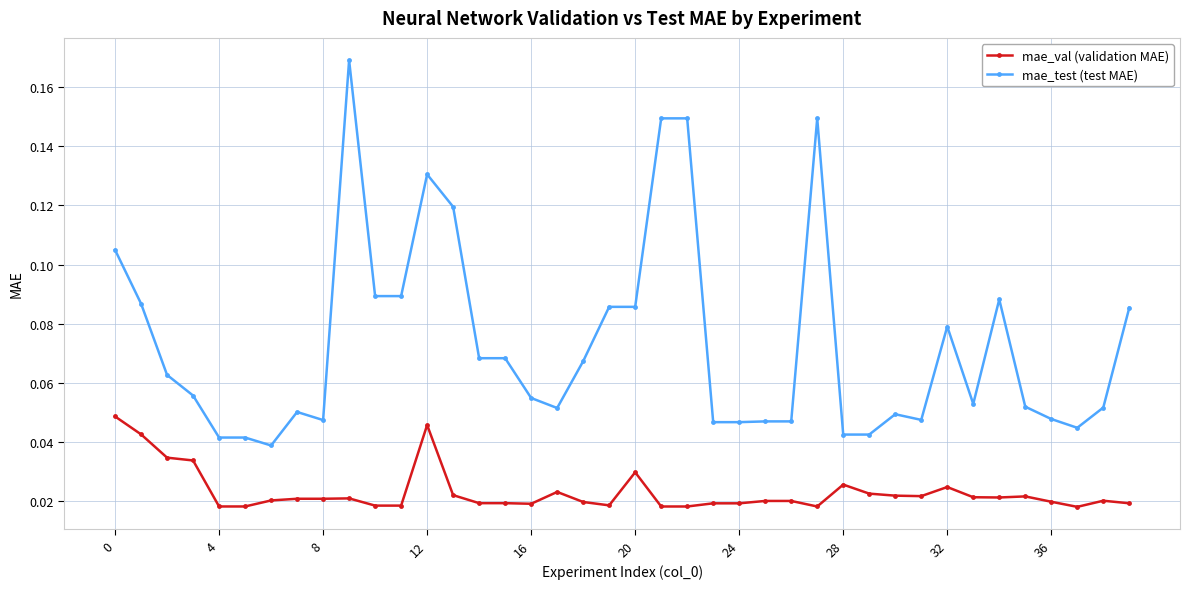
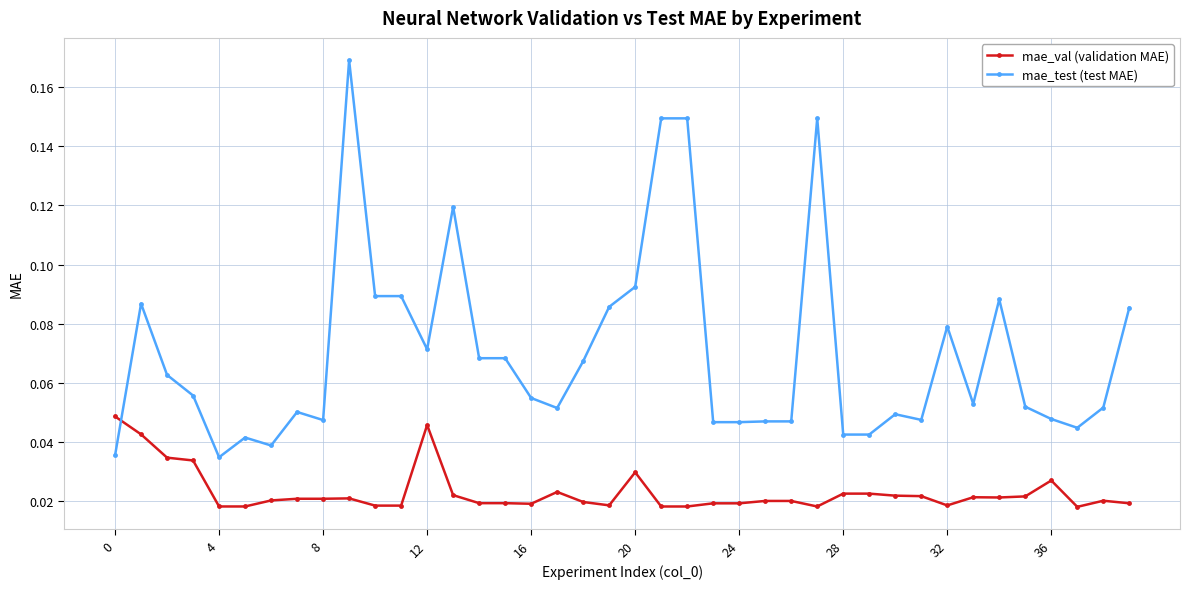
mae_test (test MAE), 0: 0.105 -> 0.036
mae_test (test MAE), 4: 0.042 -> 0.035
mae_test (test MAE), 12: 0.130 -> 0.071
mae_test (test MAE), 20: 0.086 -> 0.092
mae_val (validation MAE), 28: 0.026 -> 0.023
mae_val (validation MAE), 32: 0.025 -> 0.019
mae_val (validation MAE), 36: 0.020 -> 0.027
